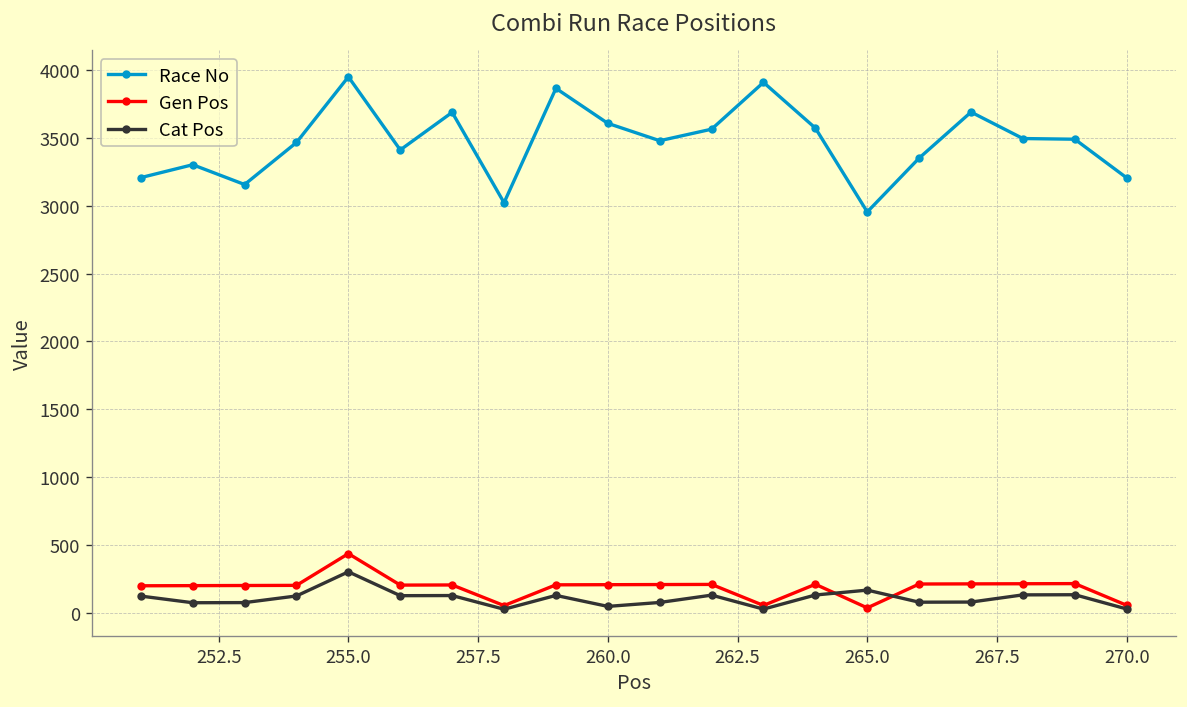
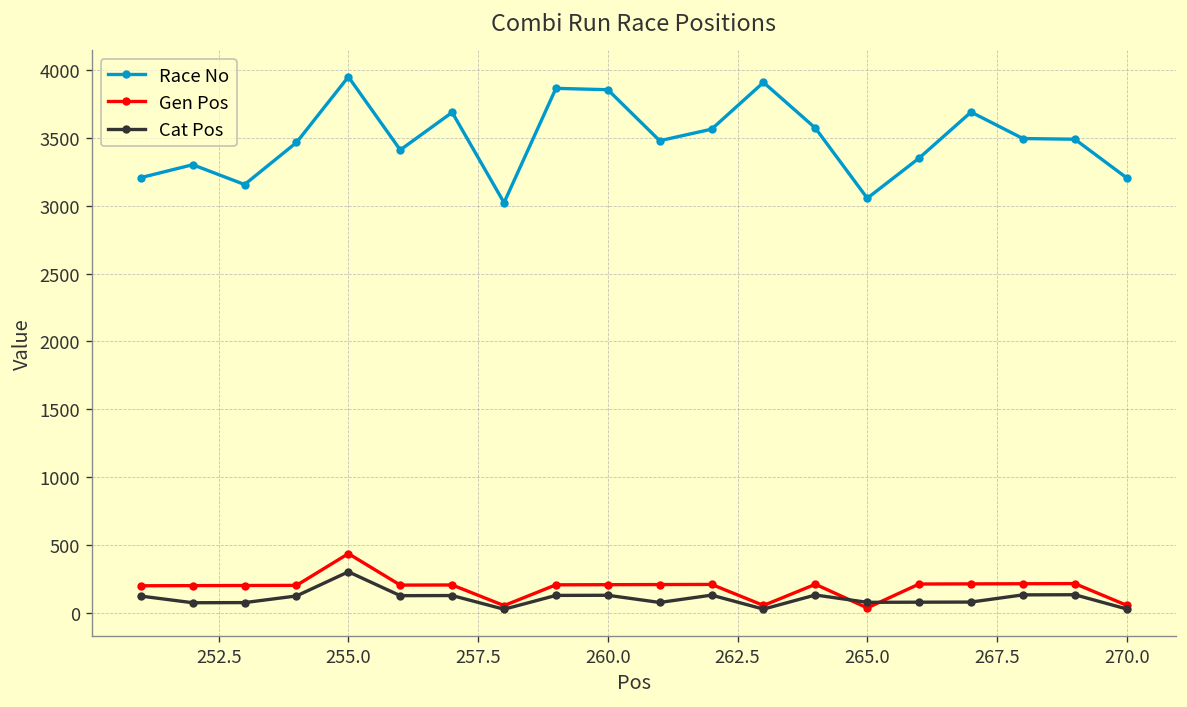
Race No, 260.0: 3610 -> 3860
Cat Pos, 260.0: 50 -> 130
Race No, 265.0: 2960 -> 3060
Cat Pos, 265.0: 170 -> 80
